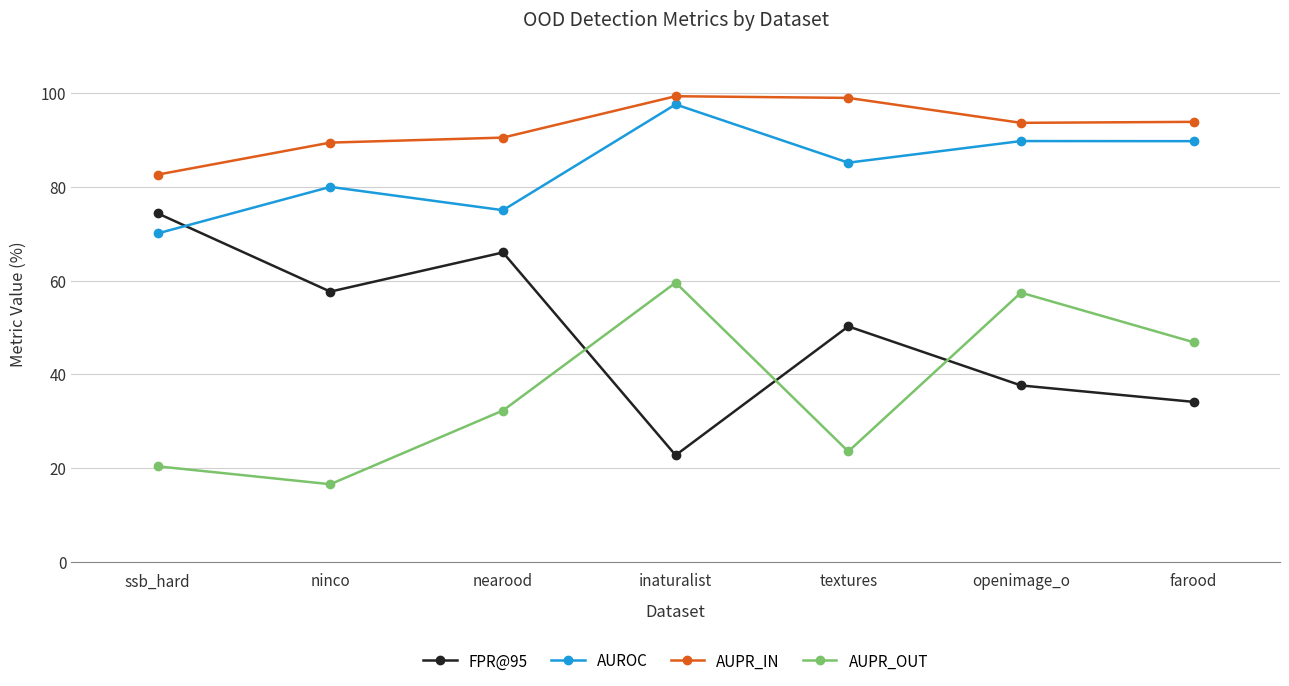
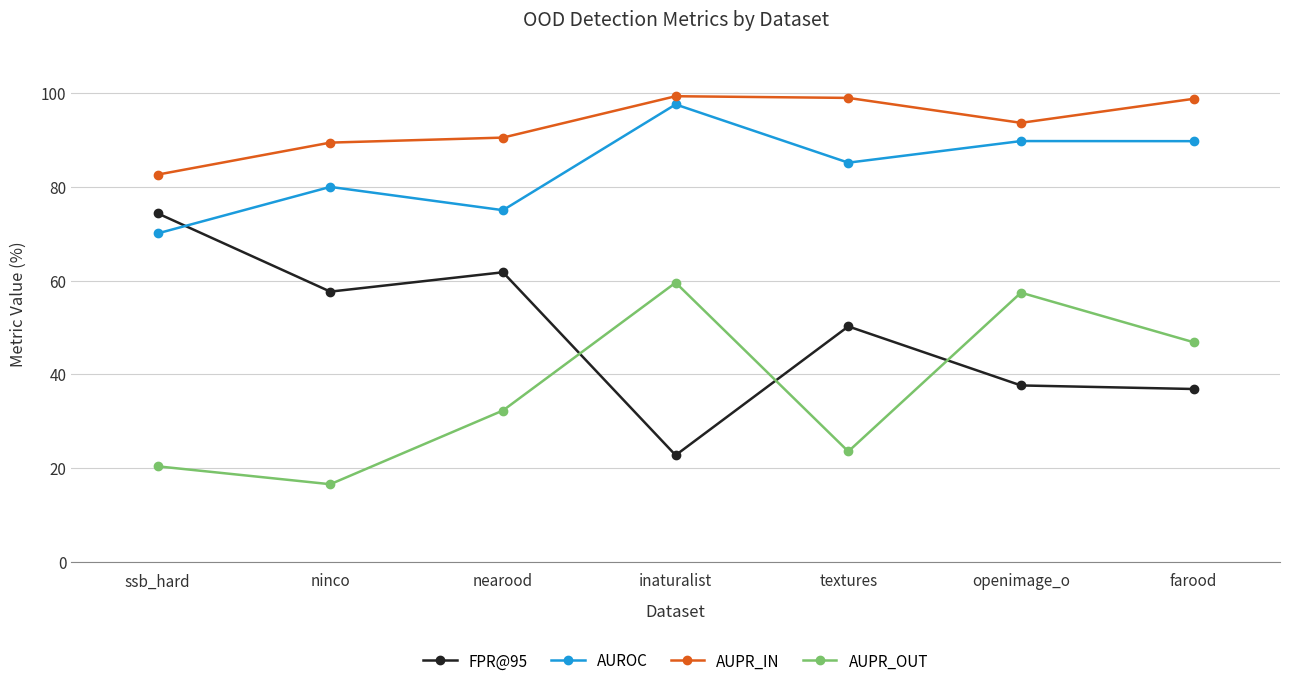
FPR@95, nearood: 66 -> 62
FPR@95, farood: 34 -> 37
AUPR_IN, farood: 94 -> 99
